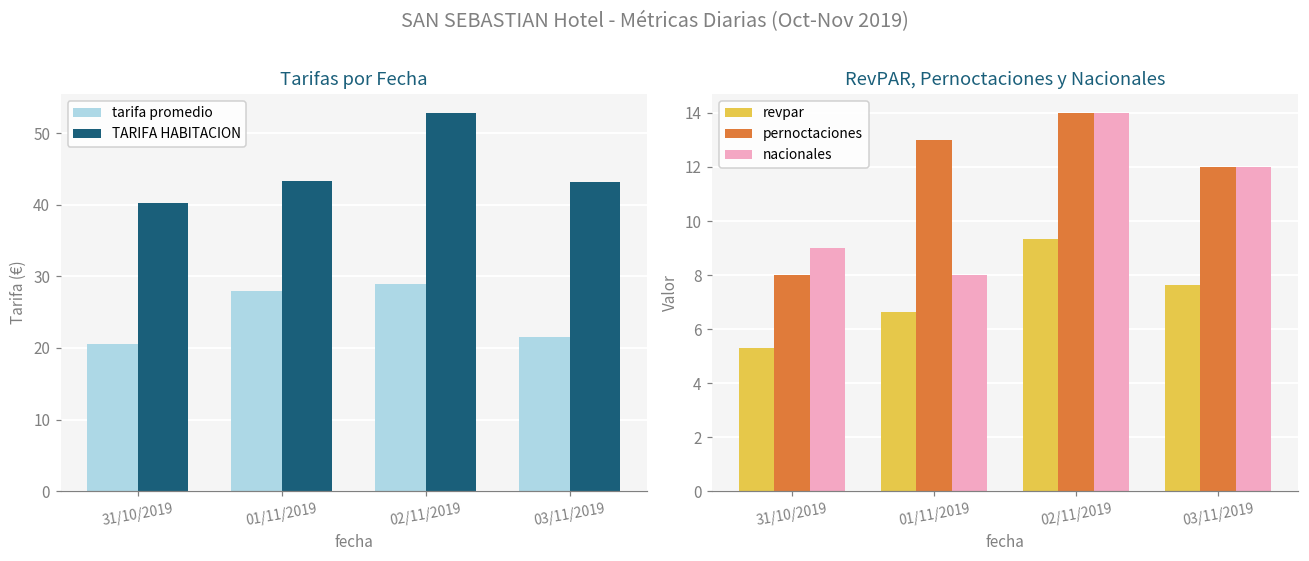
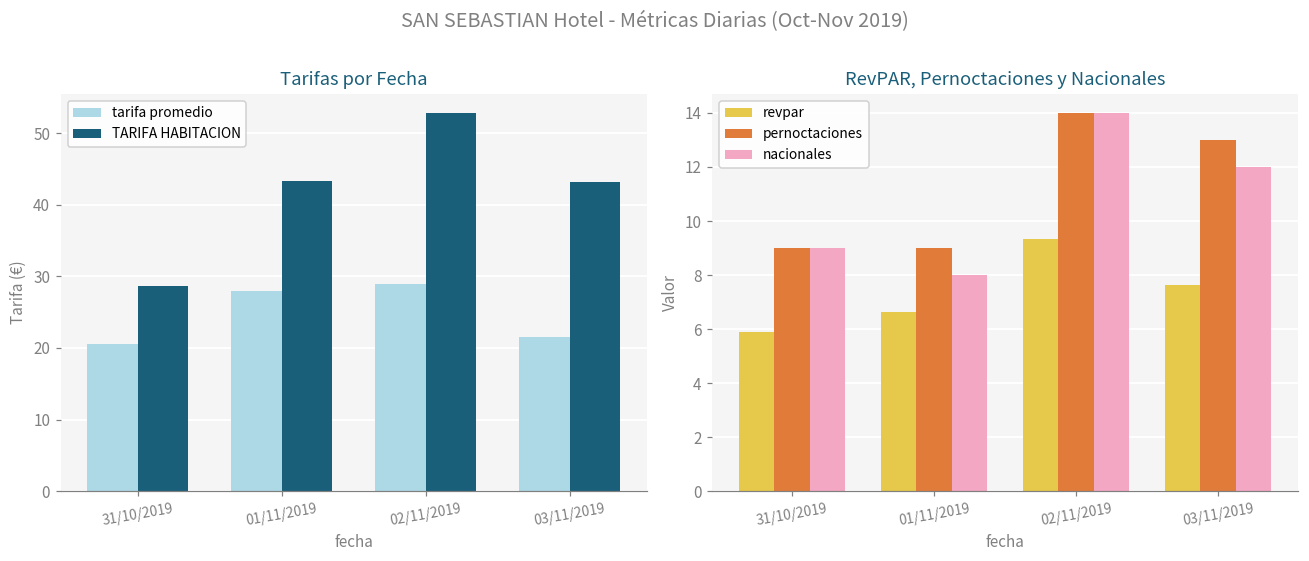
Tarifas por Fecha, TARIFA HABITACION, 31/10/2019: 40 -> 29
RevPAR, Pernoctaciones y Nacionales, revpar, 31/10/2019: 5.3 -> 5.9
RevPAR, Pernoctaciones y Nacionales, pernoctaciones, 31/10/2019: 8 -> 9
RevPAR, Pernoctaciones y Nacionales, pernoctaciones, 01/11/2019: 13 -> 9
RevPAR, Pernoctaciones y Nacionales, pernoctaciones, 03/11/2019: 12 -> 13
